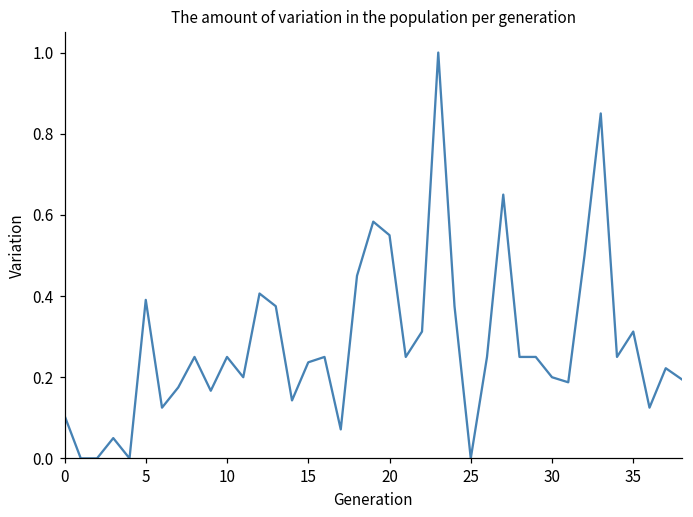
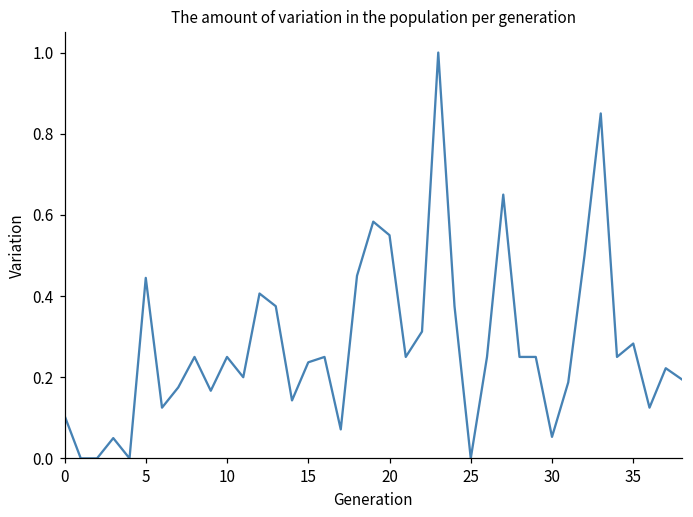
5: 0.39 -> 0.44
30: 0.20 -> 0.05
35: 0.31 -> 0.28
